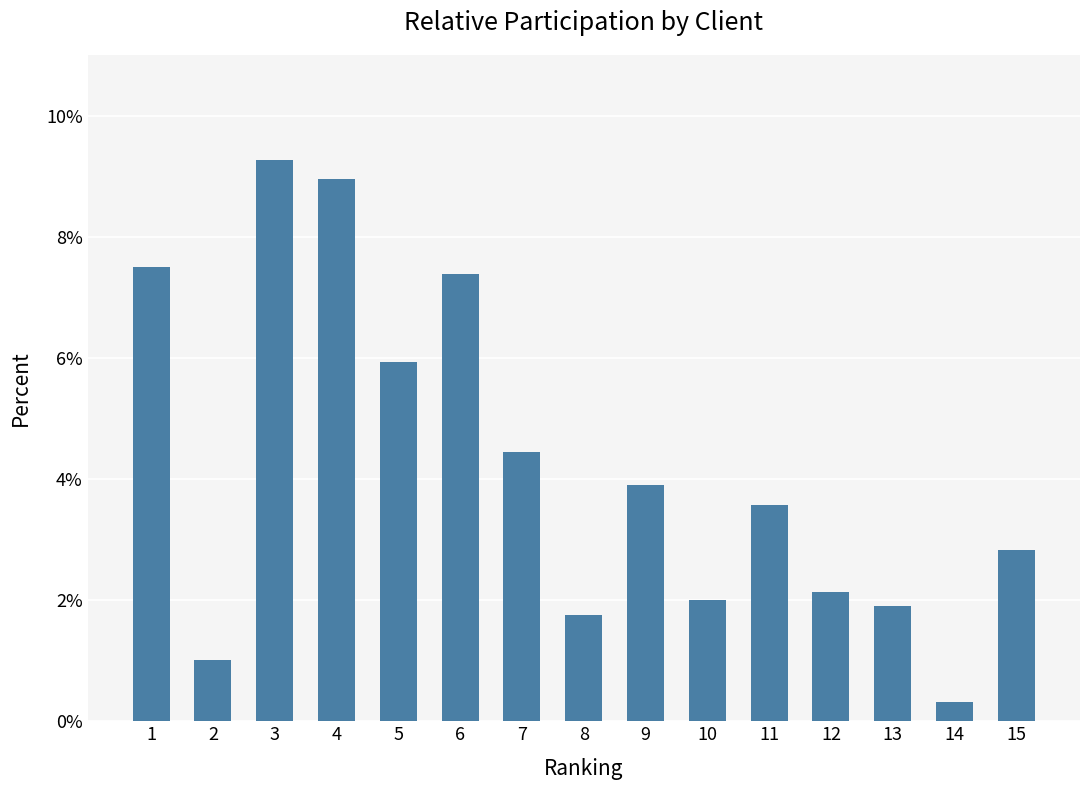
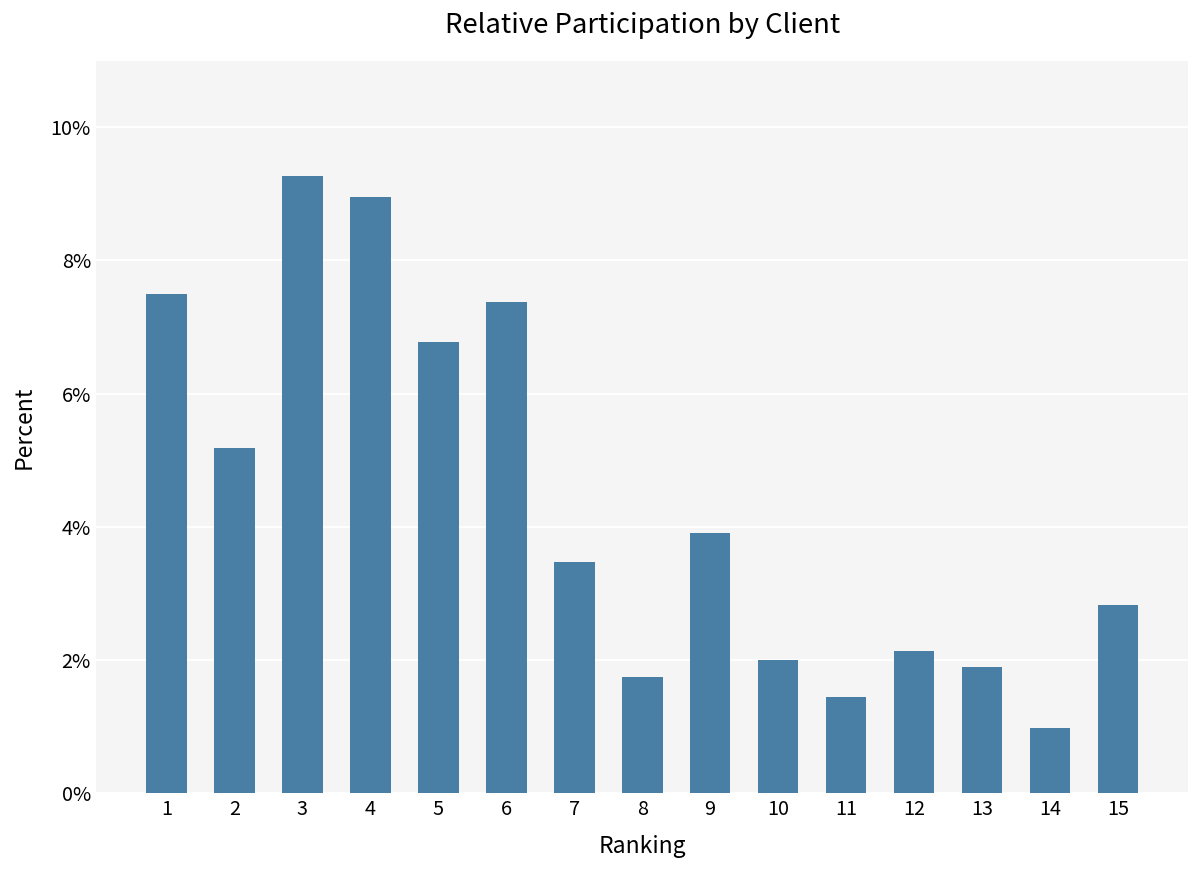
2: 1.0% -> 5.2%
5: 5.9% -> 6.8%
7: 4.4% -> 3.5%
11: 3.6% -> 1.4%
14: 0.3% -> 1.0%
